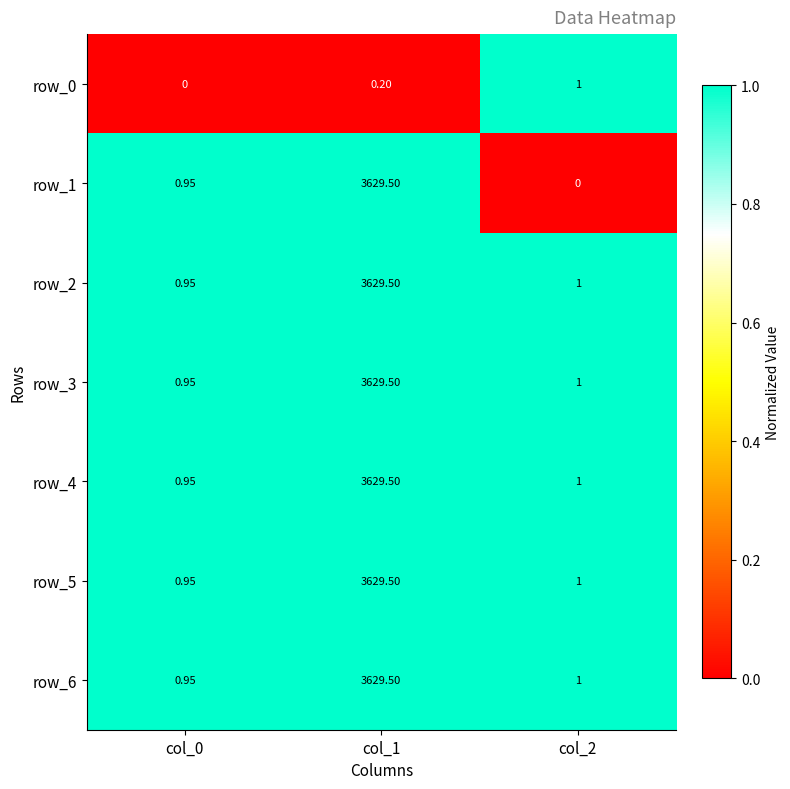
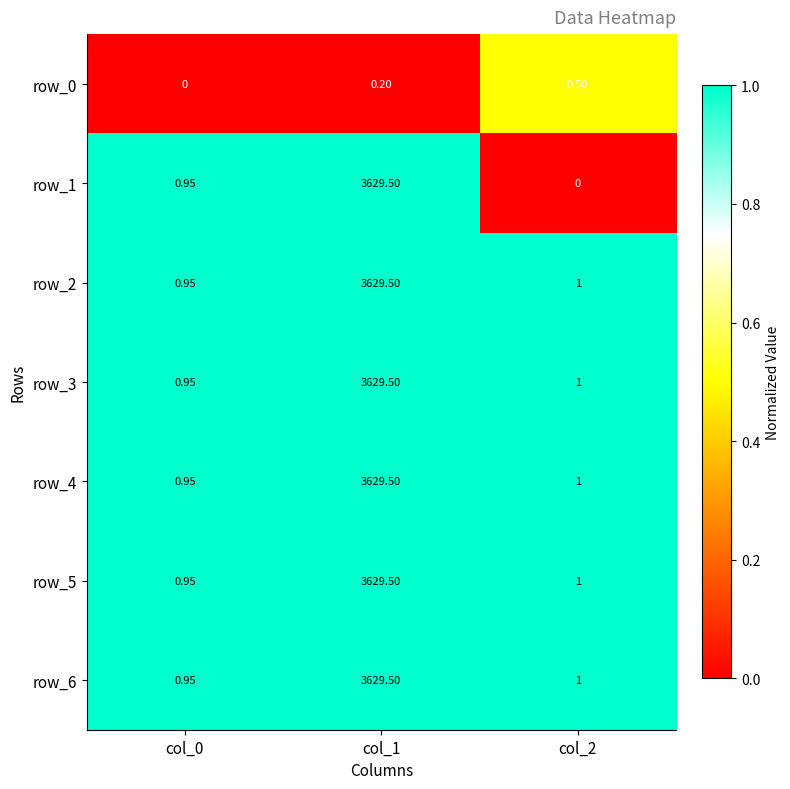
row_0, col_2: 1 -> 0.50
